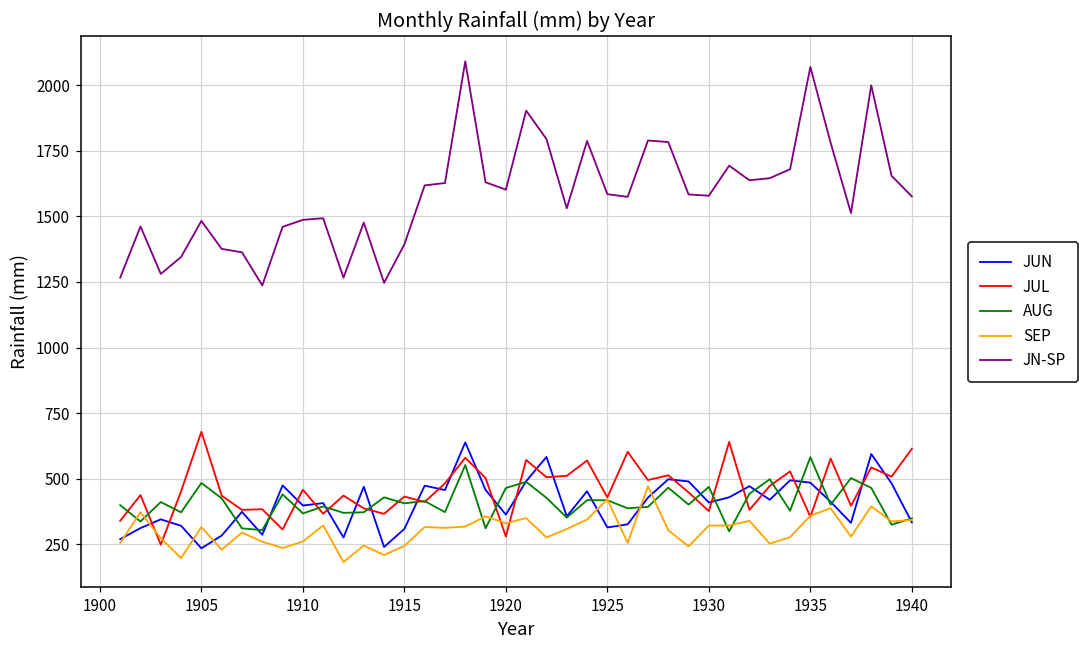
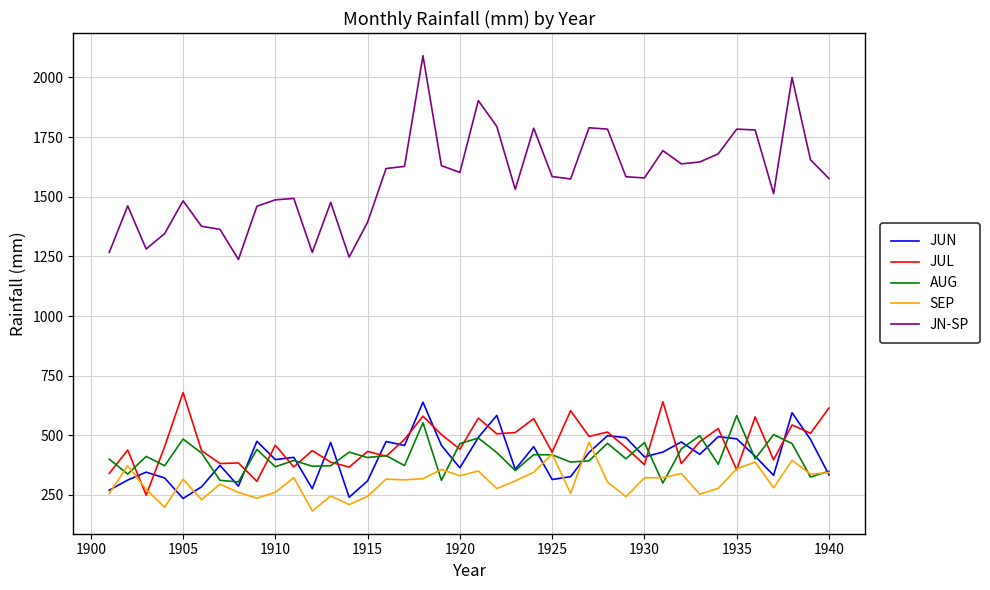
JUL, 1920: 280 -> 440
JN-SP, 1935: 2070 -> 1780
